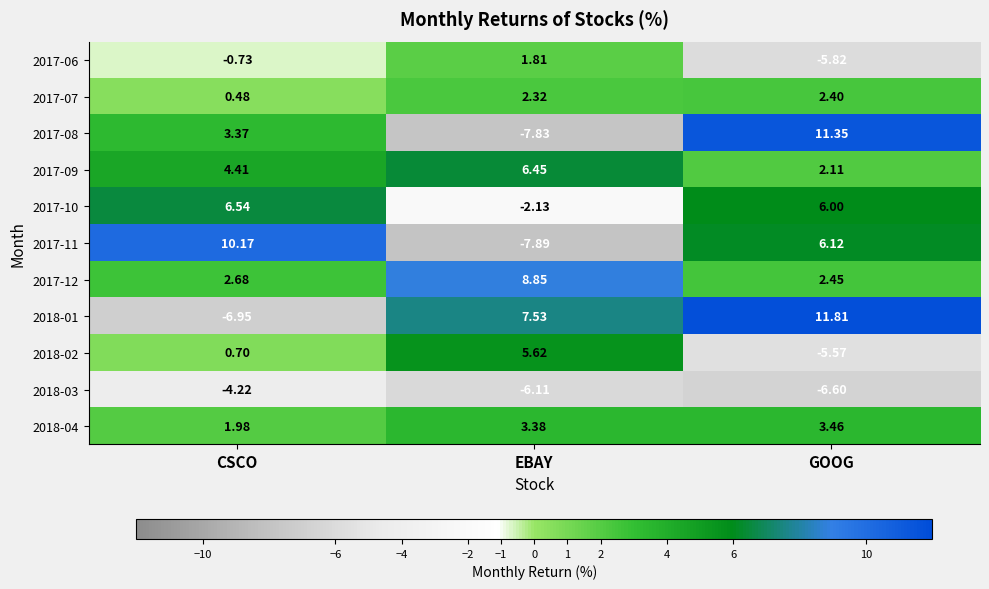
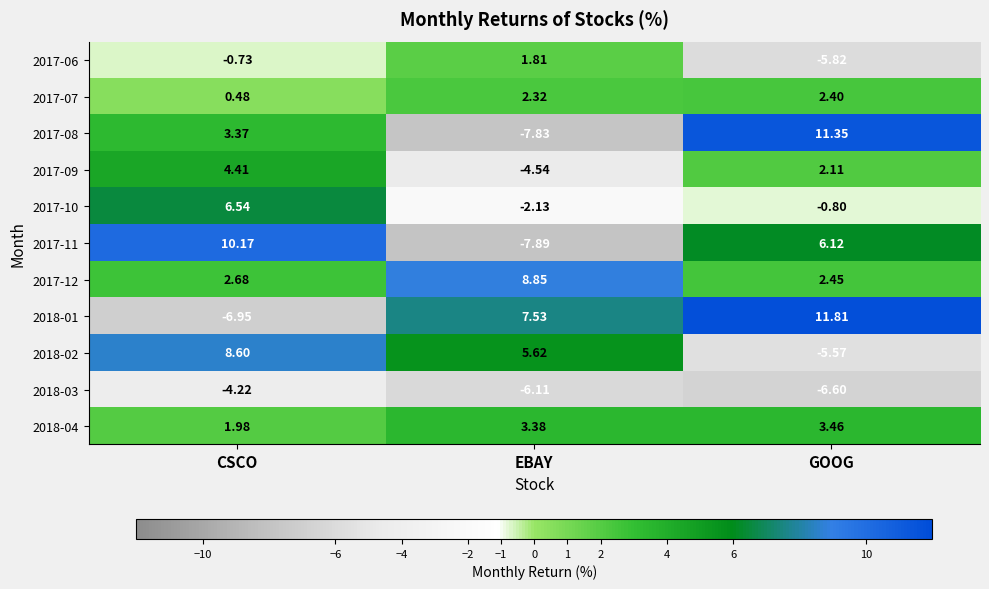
2017-09, EBAY: 6.45 -> -4.54
2017-10, GOOG: 6.00 -> -0.80
2018-02, CSCO: 0.70 -> 8.60
